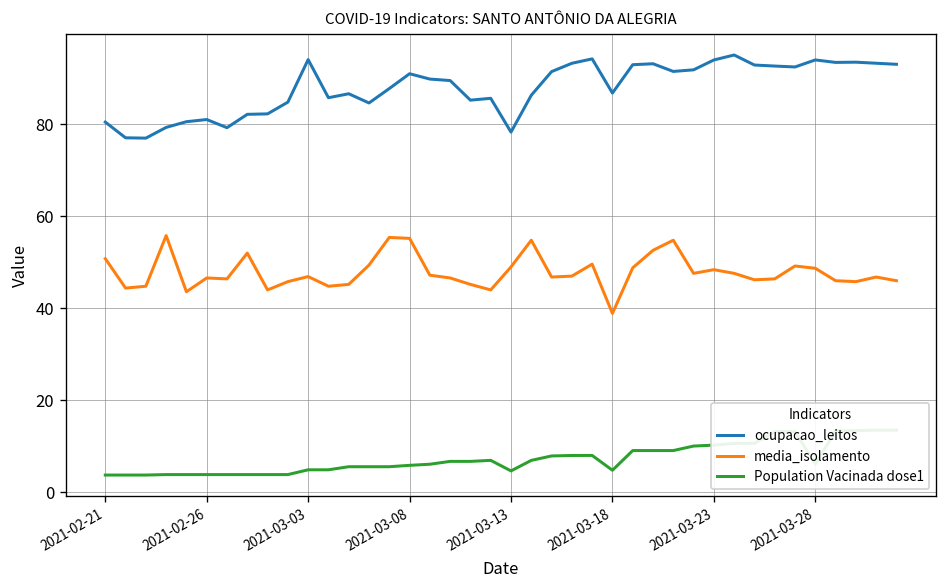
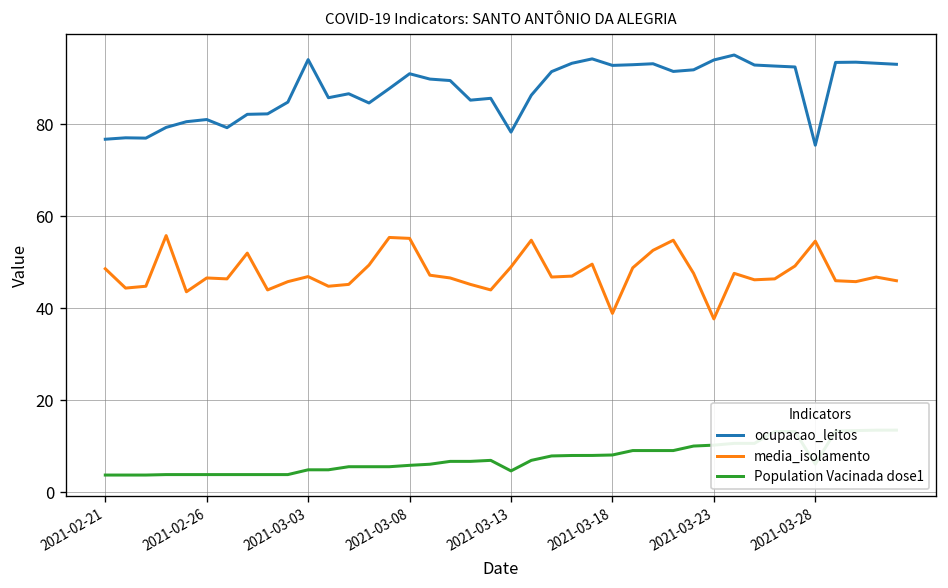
ocupacao_leitos, 2021-02-21: 80 -> 77
media_isolamento, 2021-02-21: 51 -> 49
ocupacao_leitos, 2021-03-18: 87 -> 93
Population Vacinada dose1, 2021-03-18: 5 -> 8
media_isolamento, 2021-03-23: 48 -> 38
ocupacao_leitos, 2021-03-28: 94 -> 75
media_isolamento, 2021-03-28: 49 -> 55
